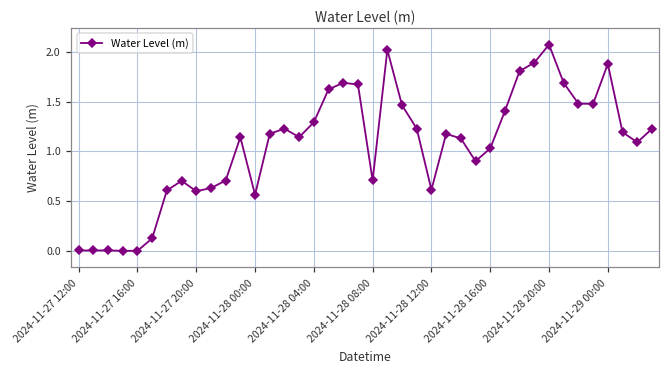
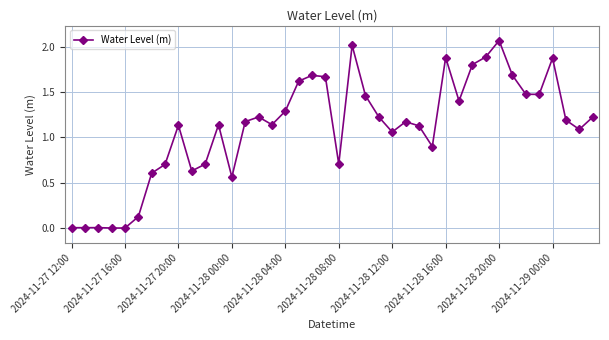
2024-11-27 20:00: 0.6 -> 1.1
2024-11-28 12:00: 0.6 -> 1.1
2024-11-28 16:00: 1.0 -> 1.9
